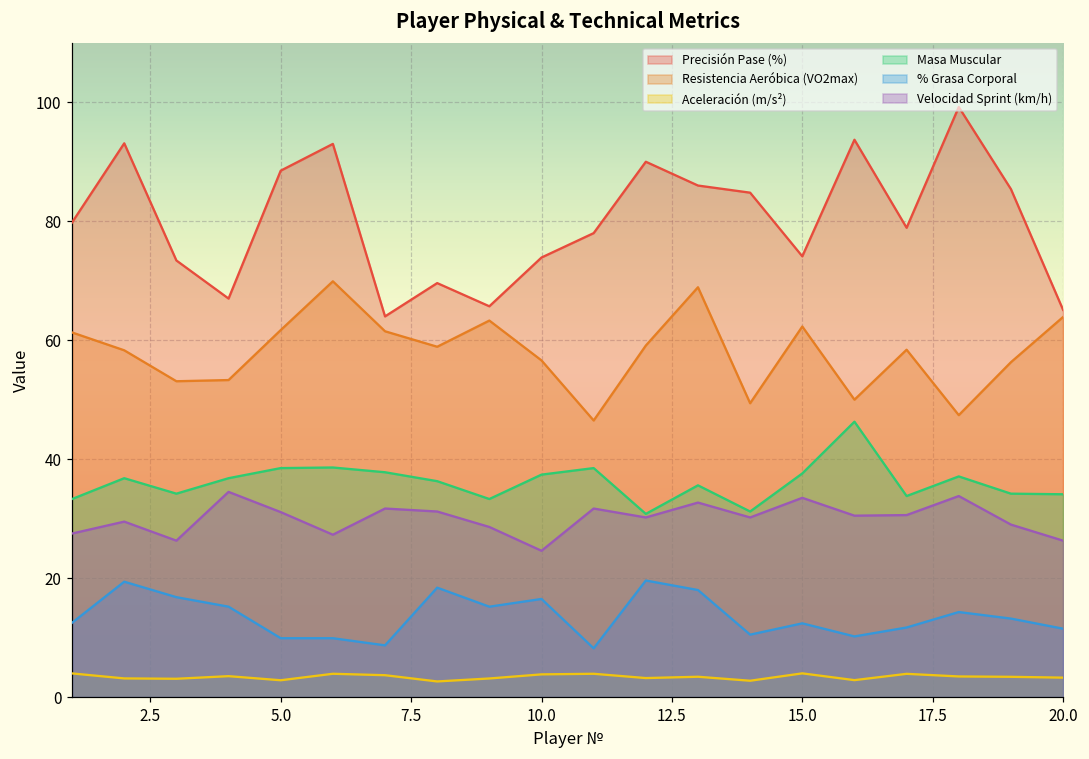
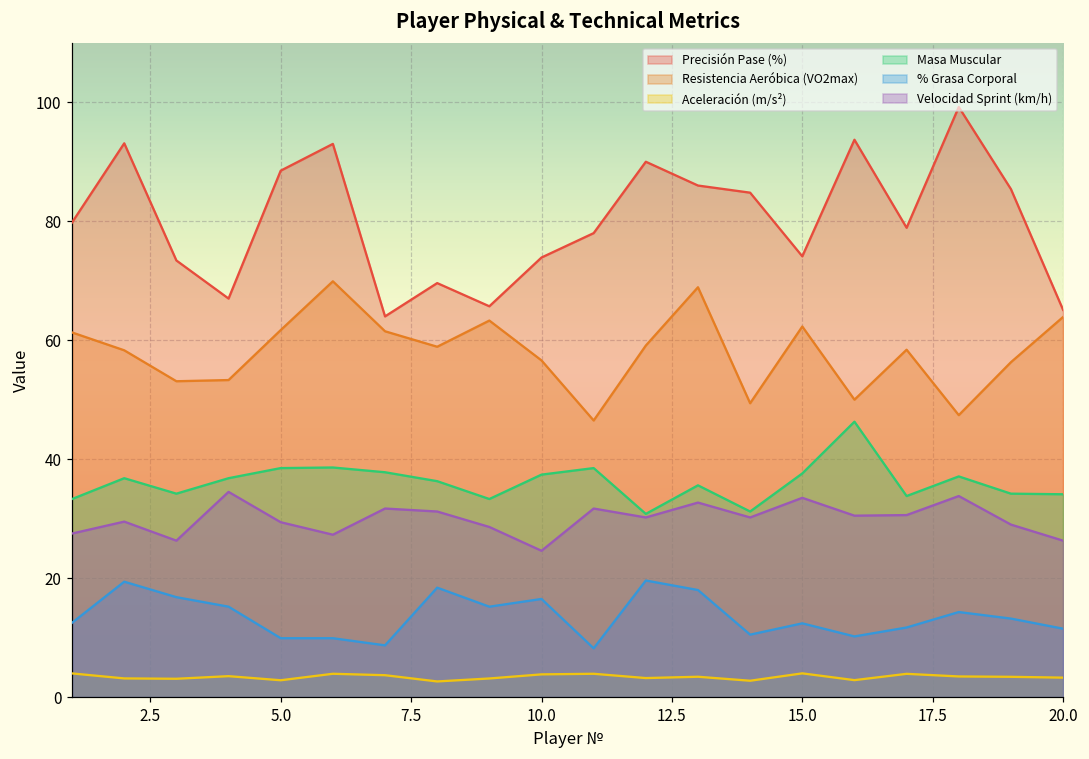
Velocidad Sprint (km/h), 5.0: 31 -> 29
